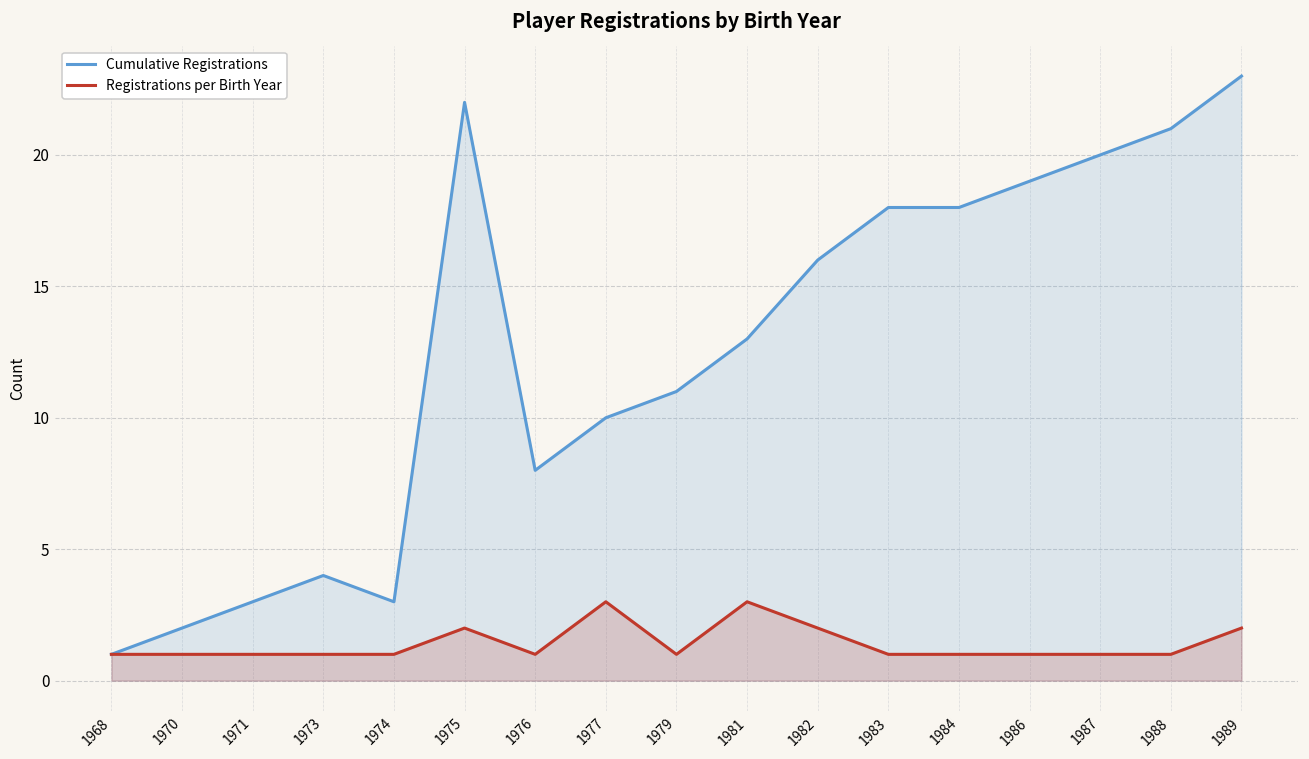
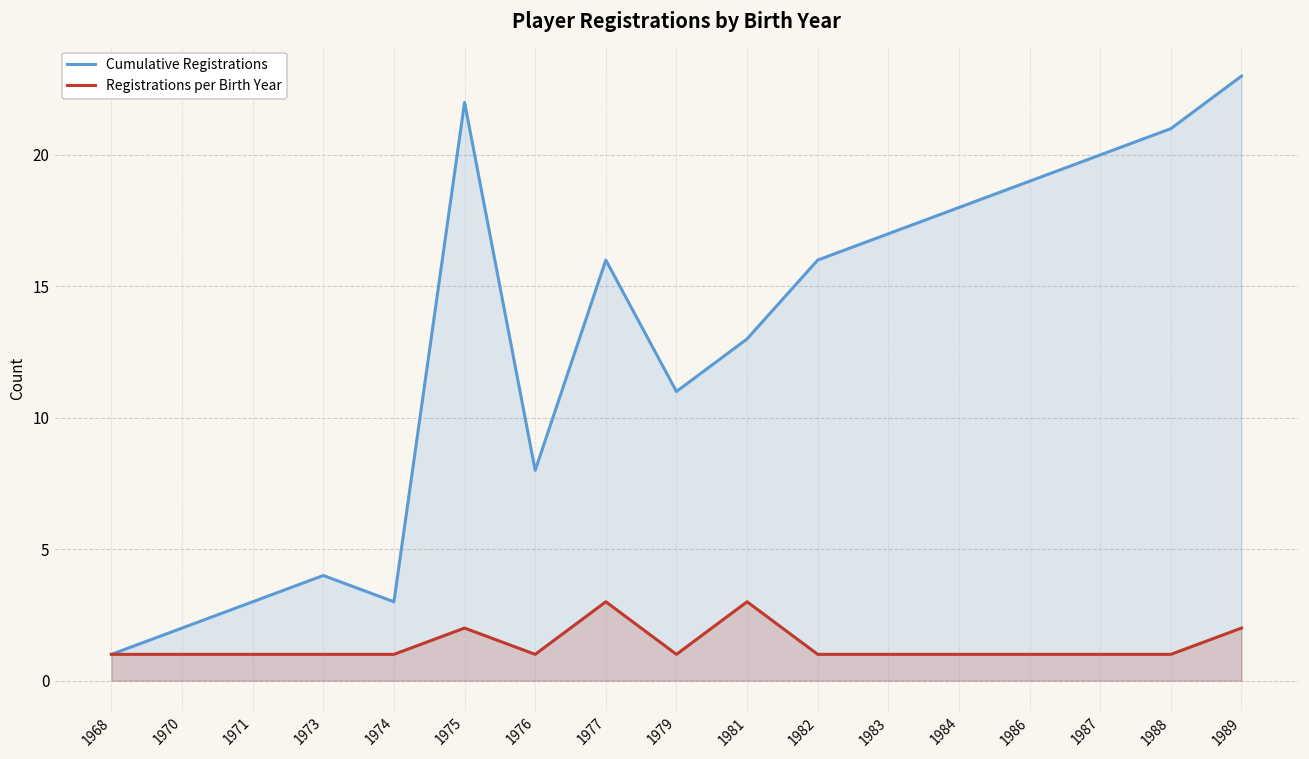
Cumulative Registrations, 1977: 10 -> 16
Registrations per Birth Year, 1982: 2 -> 1
Cumulative Registrations, 1983: 18 -> 17
